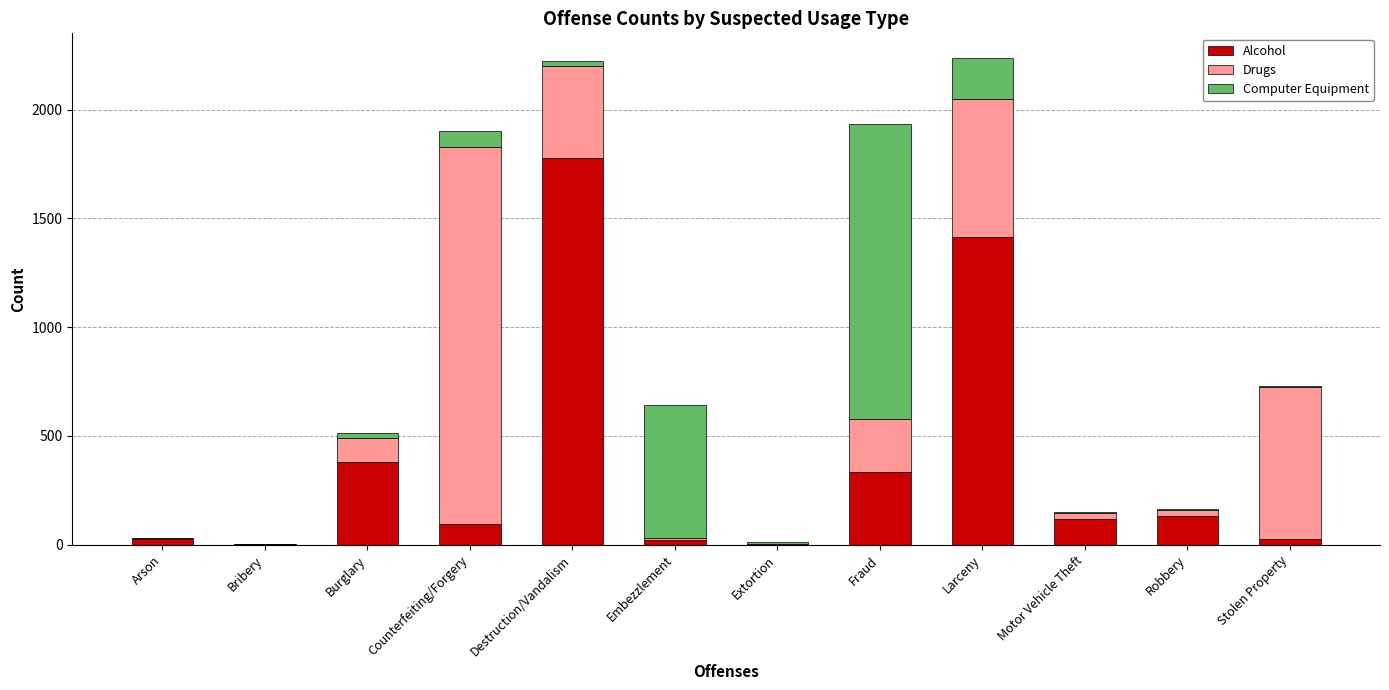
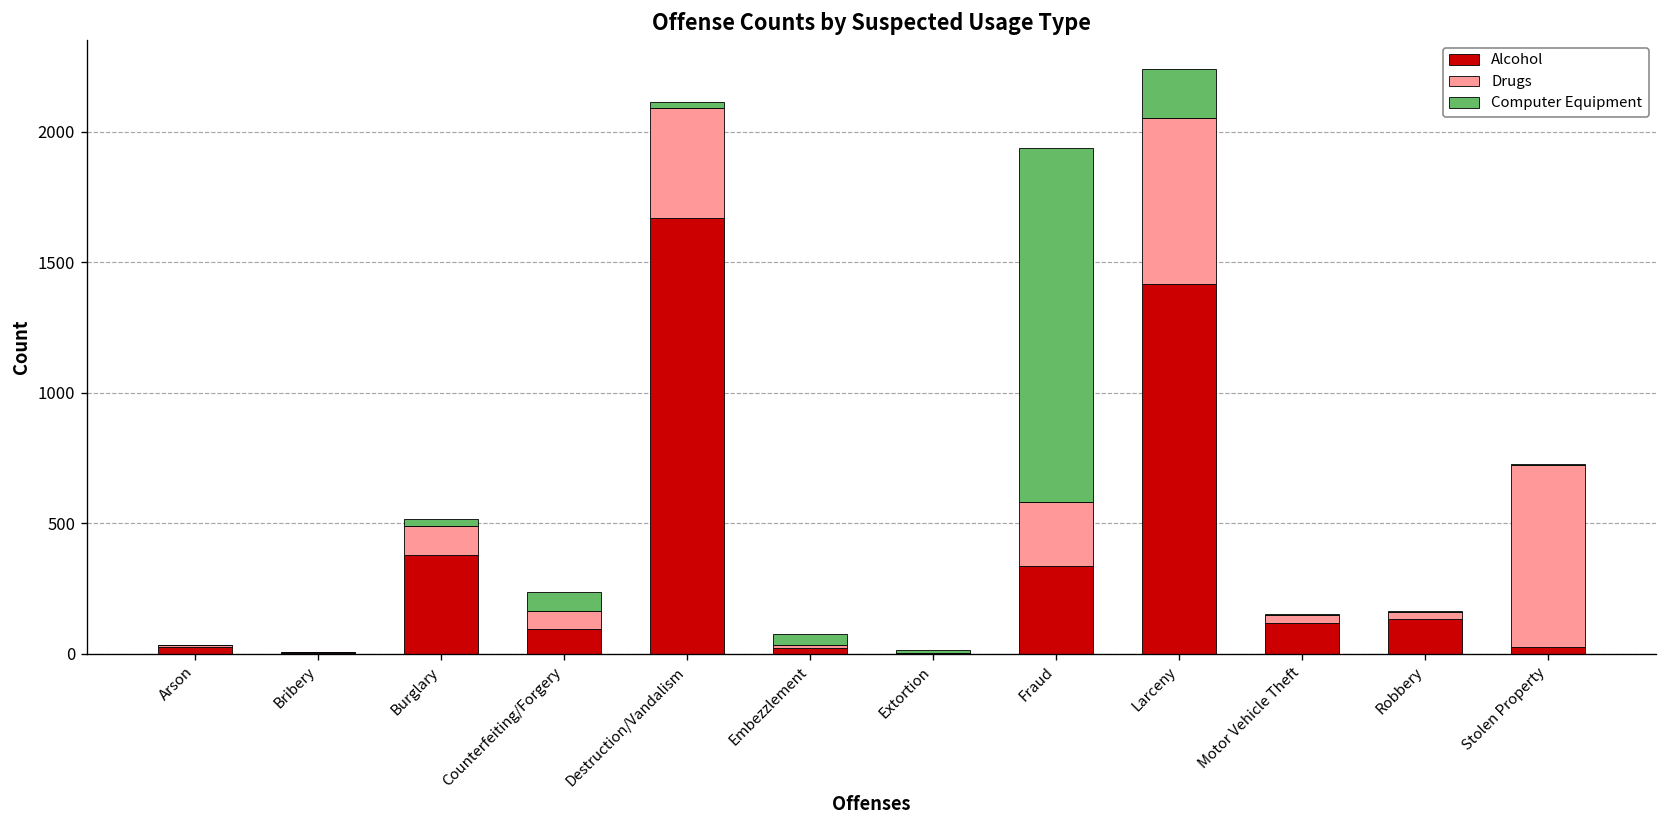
Drugs, Counterfeiting/Forgery: 1740 -> 70
Alcohol, Destruction/Vandalism: 1780 -> 1670
Computer Equipment, Embezzlement: 610 -> 40
